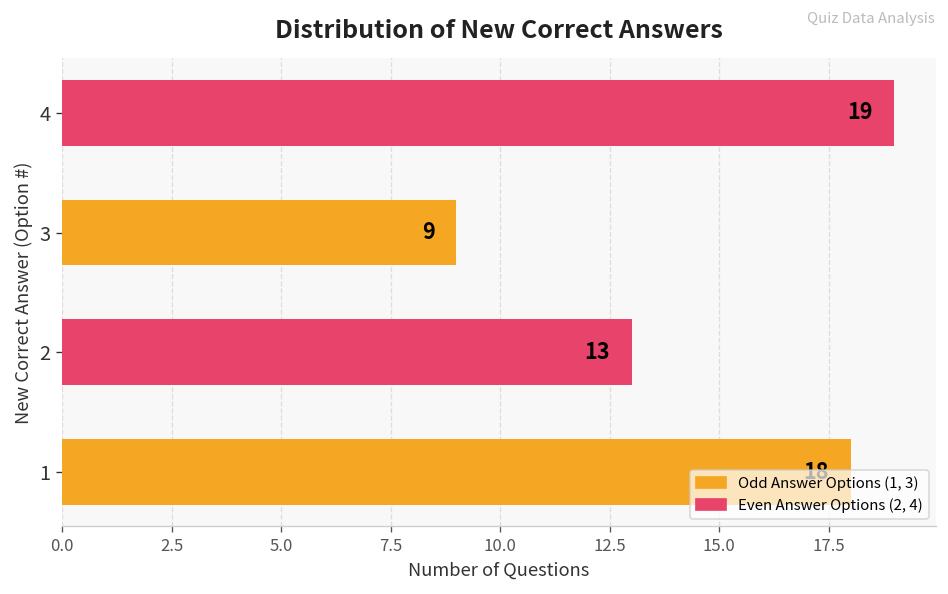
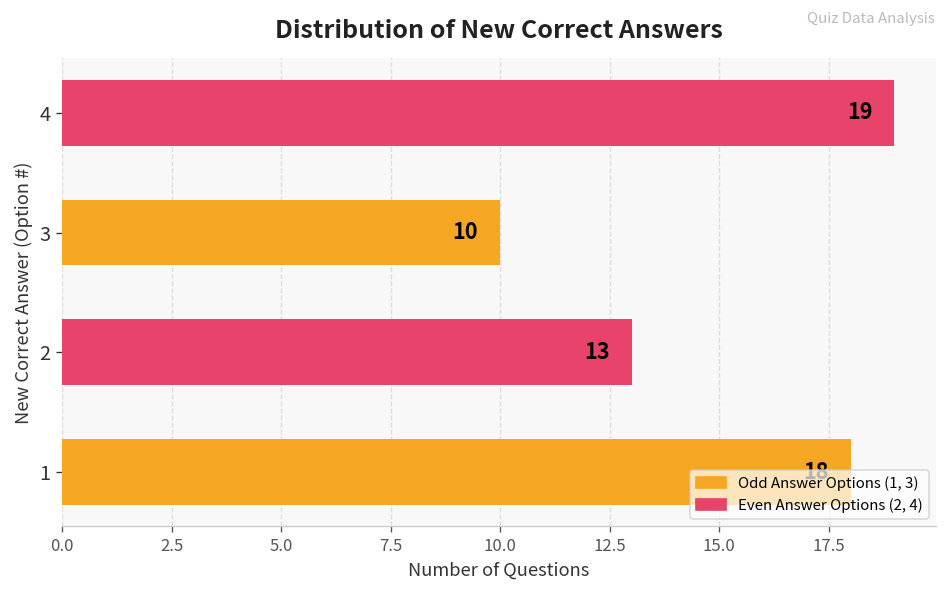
3: 9 -> 10
